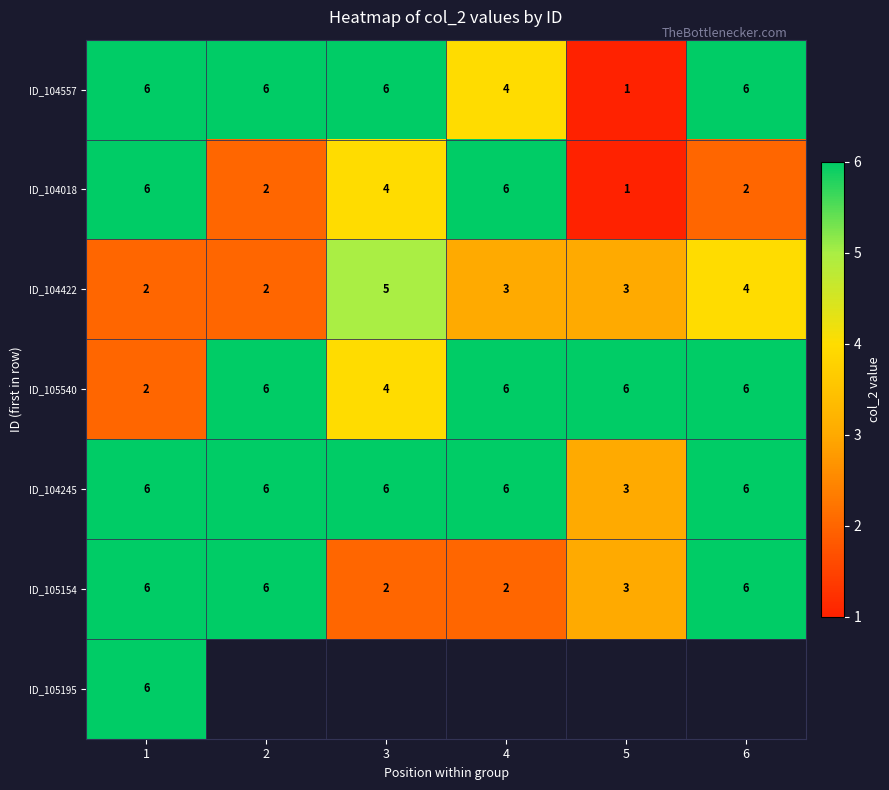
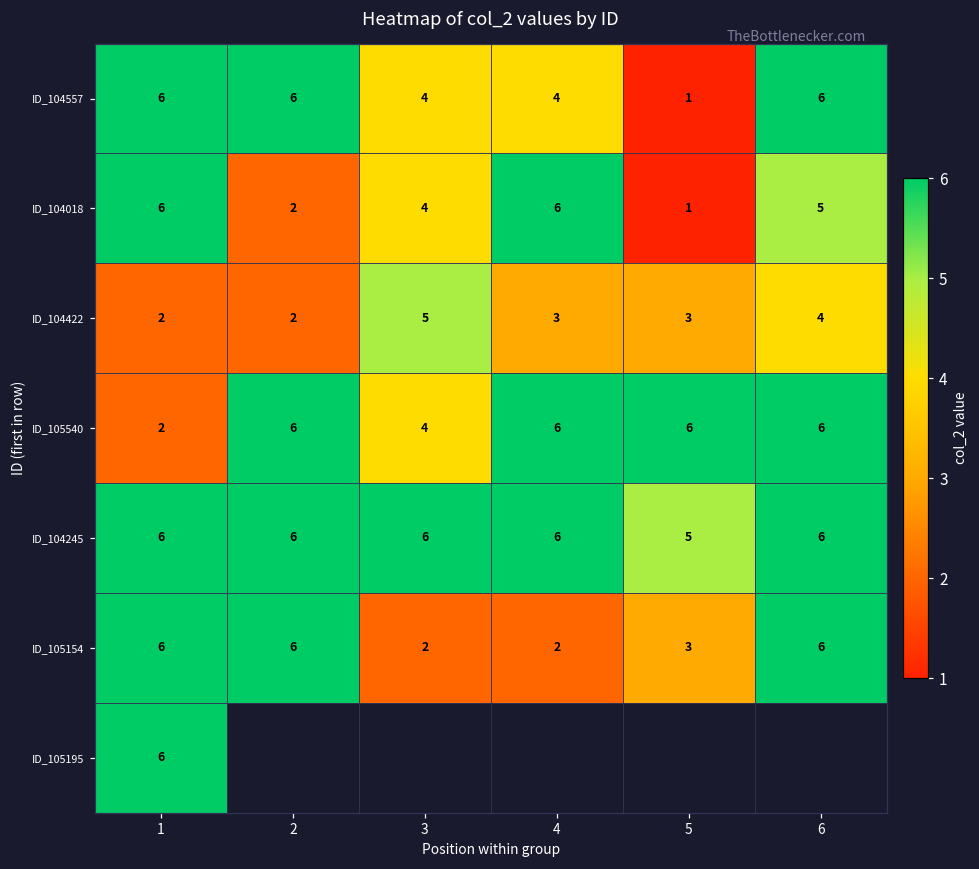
ID_104557, 3: 6 -> 4
ID_104018, 6: 2 -> 5
ID_104245, 5: 3 -> 5
